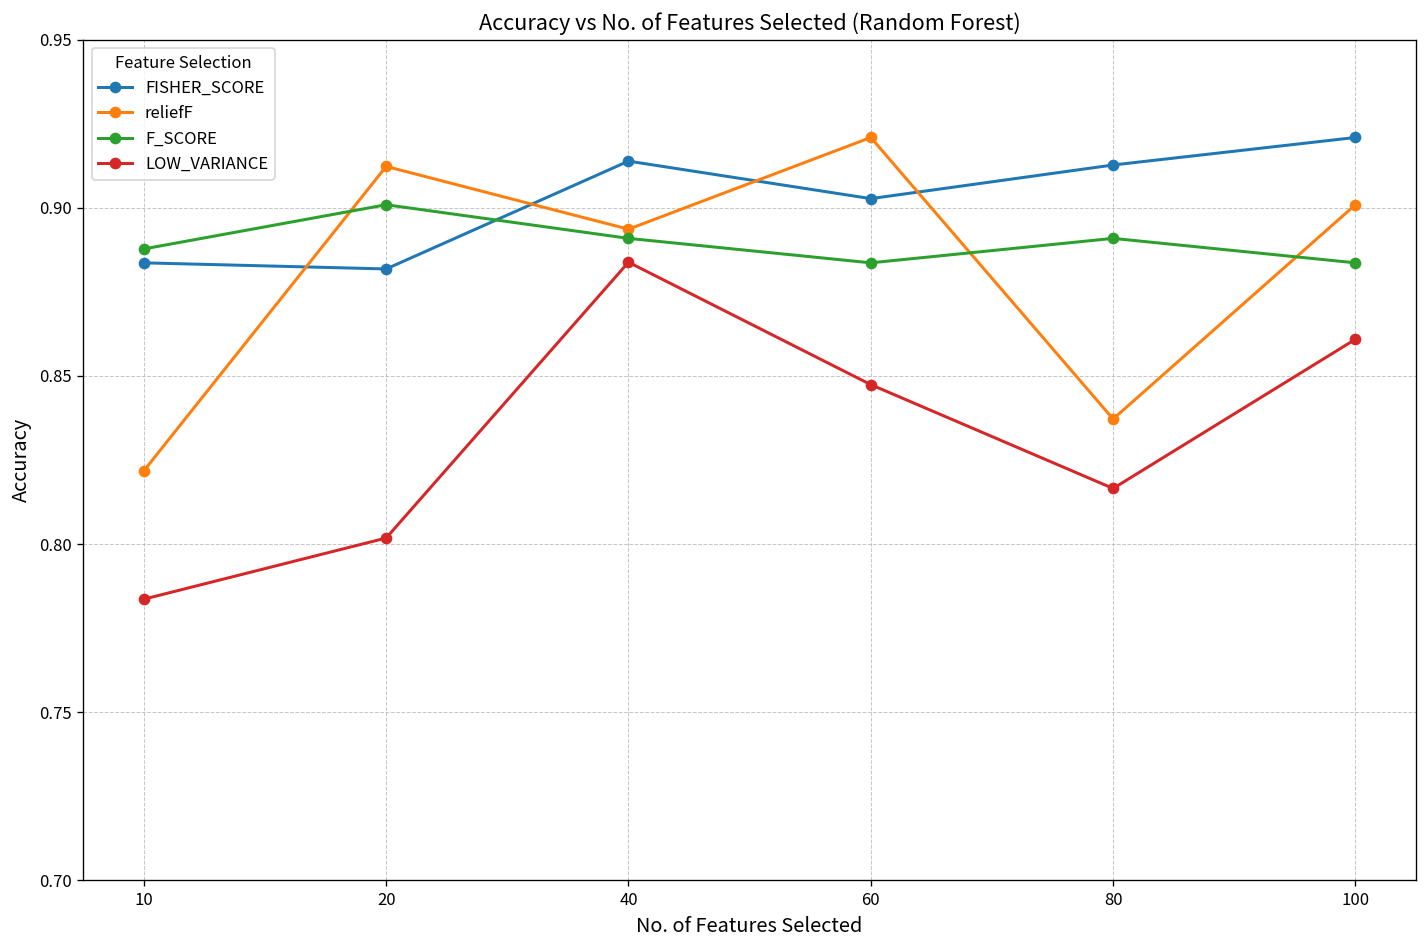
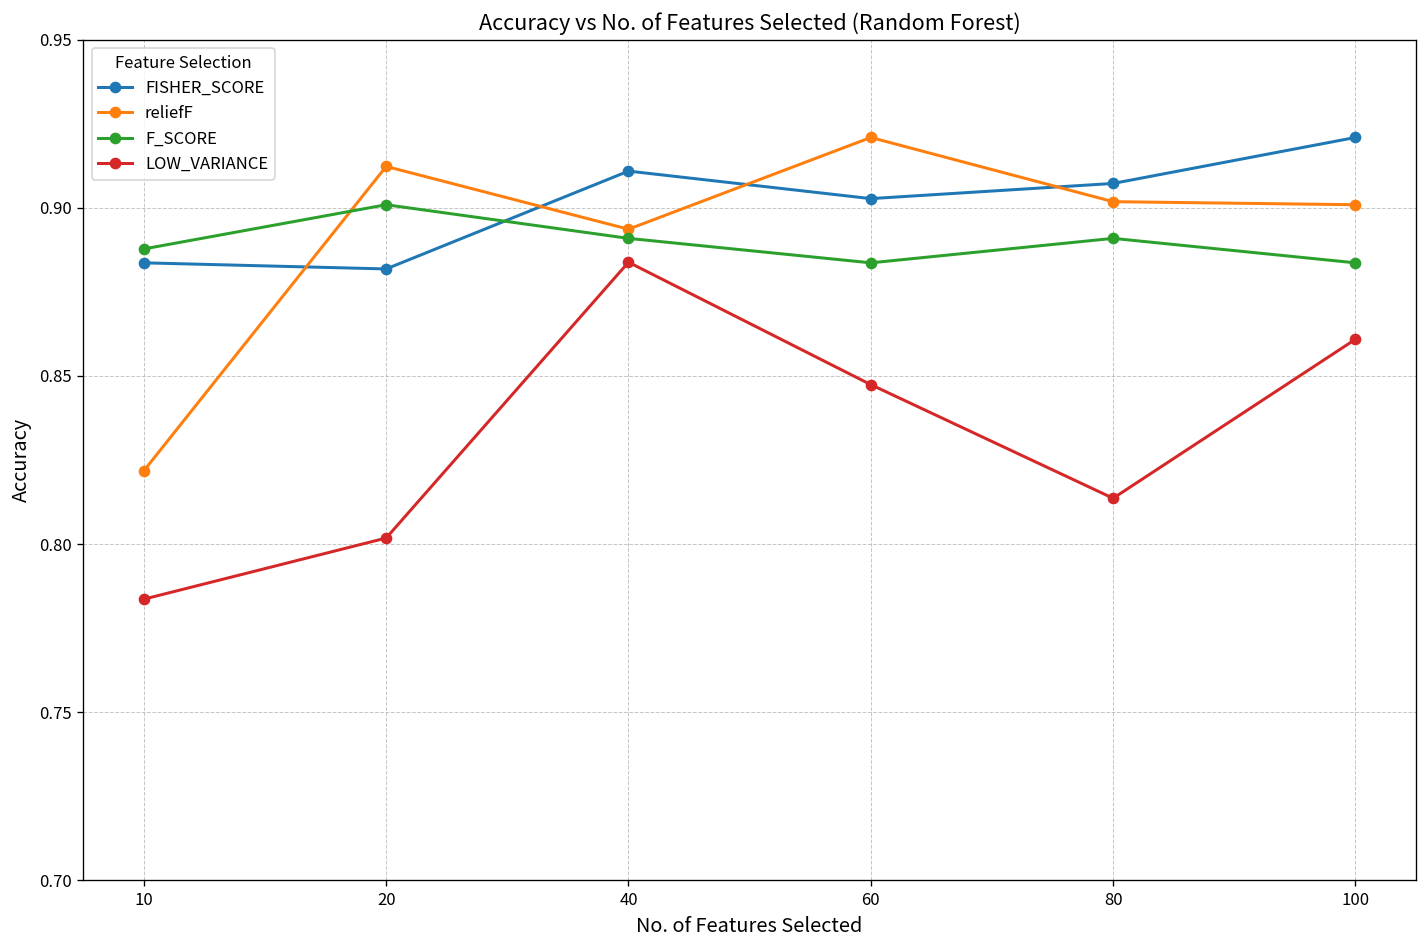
FISHER_SCORE, 40: 0.914 -> 0.911
FISHER_SCORE, 80: 0.913 -> 0.907
reliefF, 80: 0.837 -> 0.902
LOW_VARIANCE, 80: 0.817 -> 0.814
